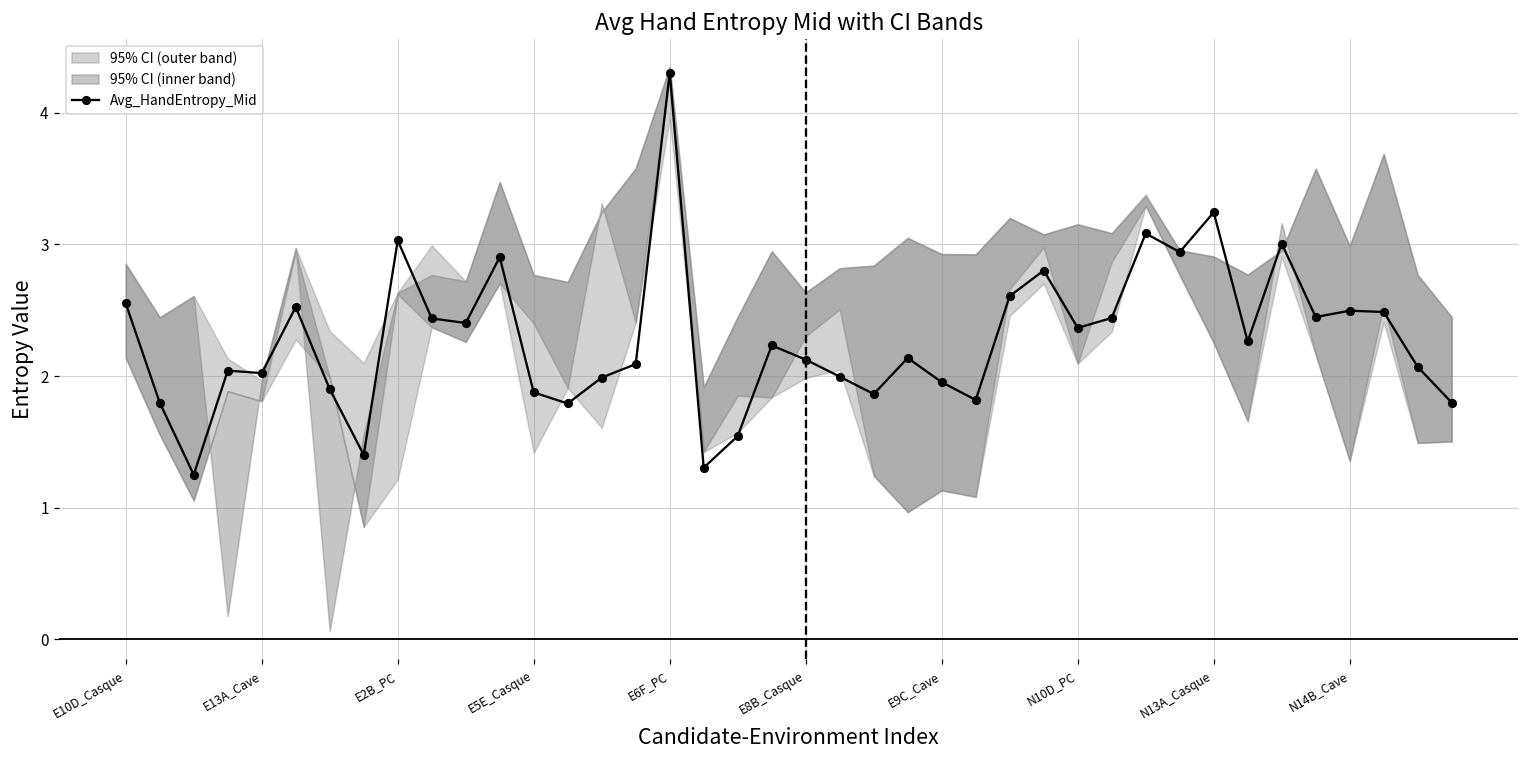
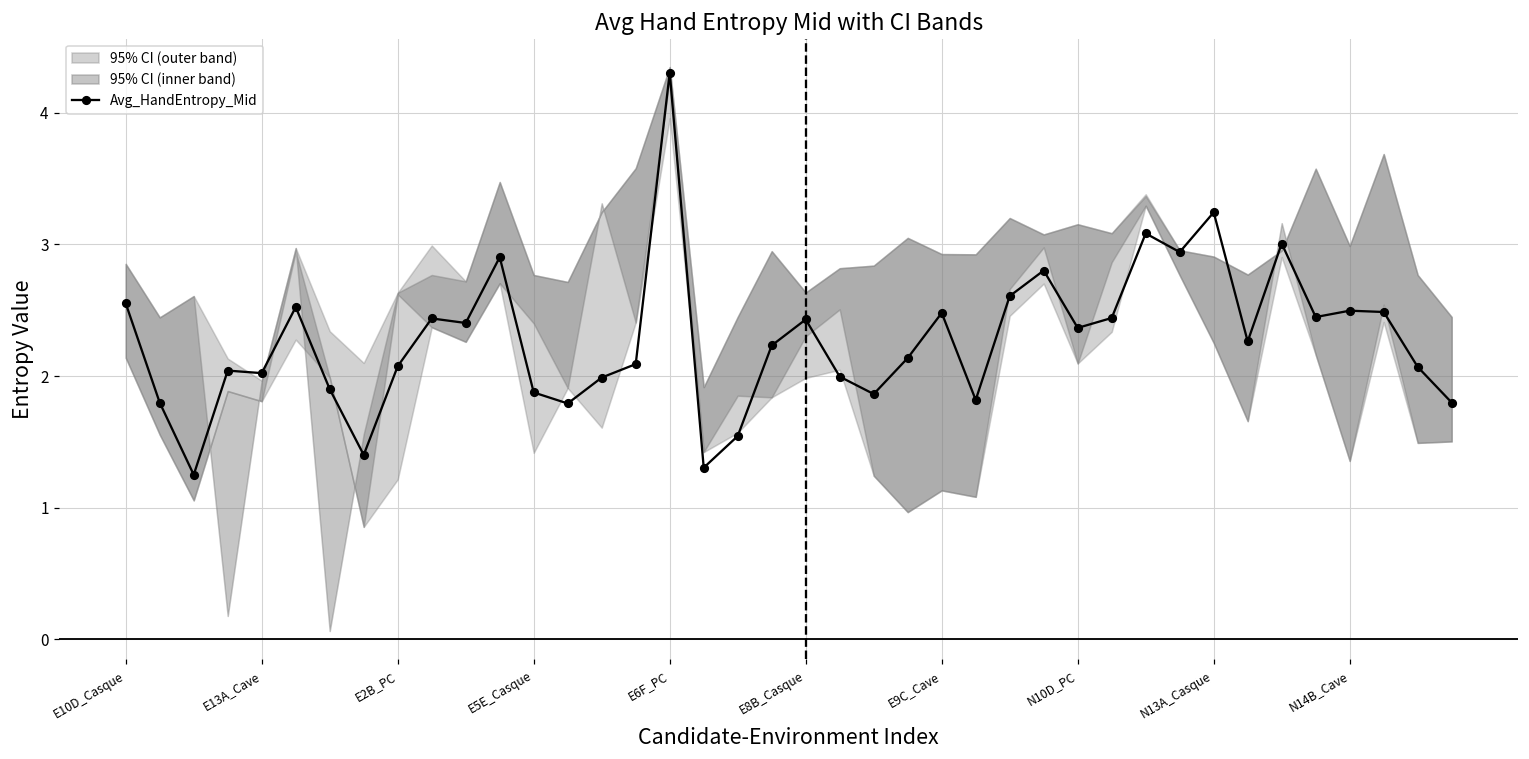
Avg_HandEntropy_Mid, E2B_PC: 3.03 -> 2.07
Avg_HandEntropy_Mid, E8B_Casque: 2.12 -> 2.43
Avg_HandEntropy_Mid, E9C_Cave: 1.95 -> 2.48
